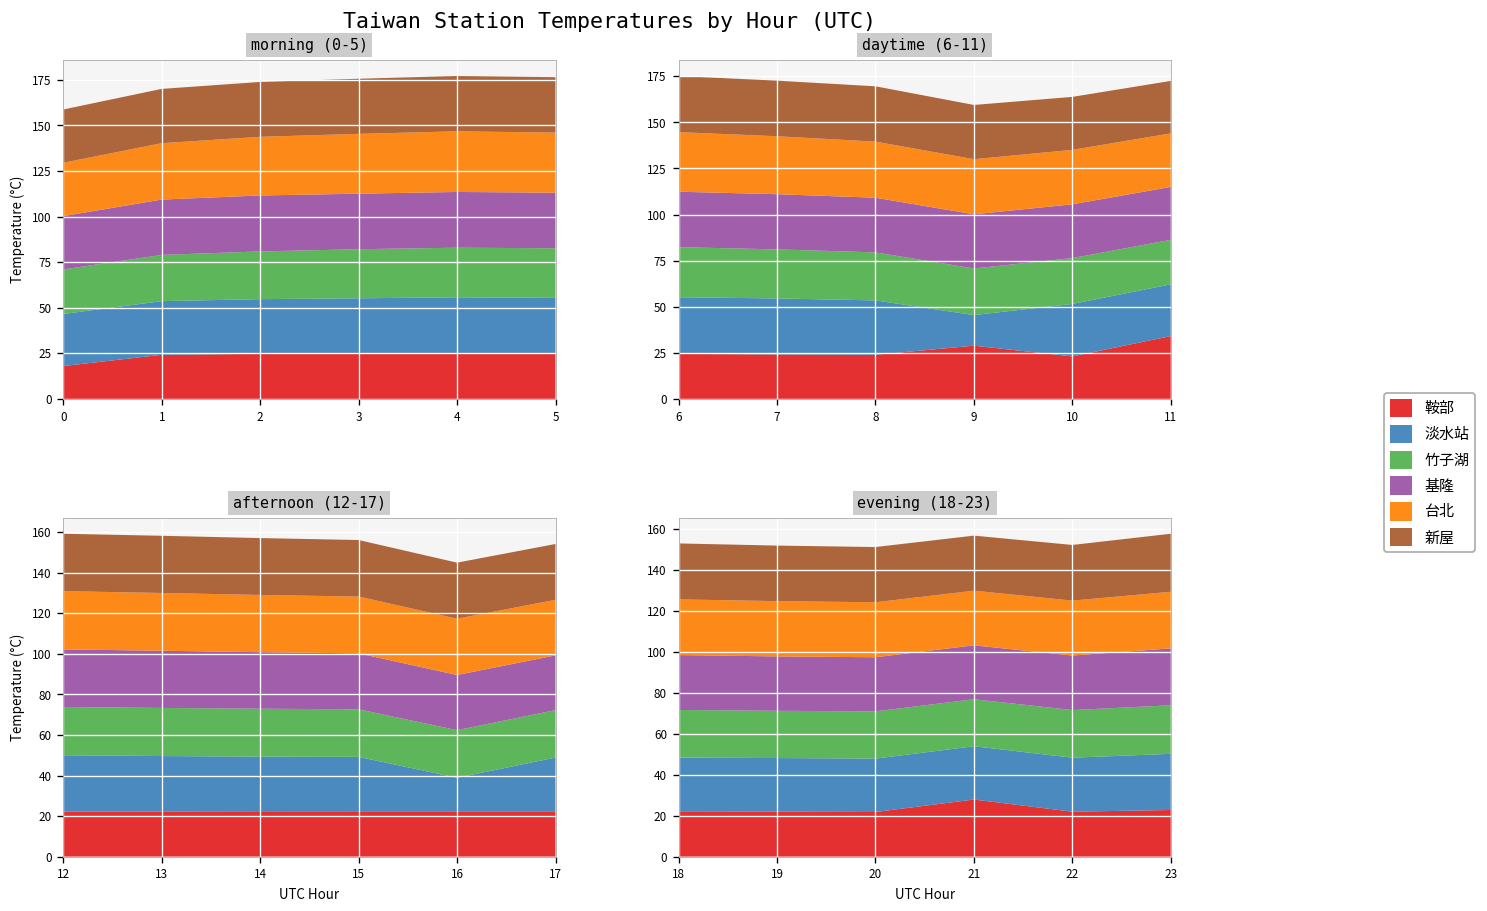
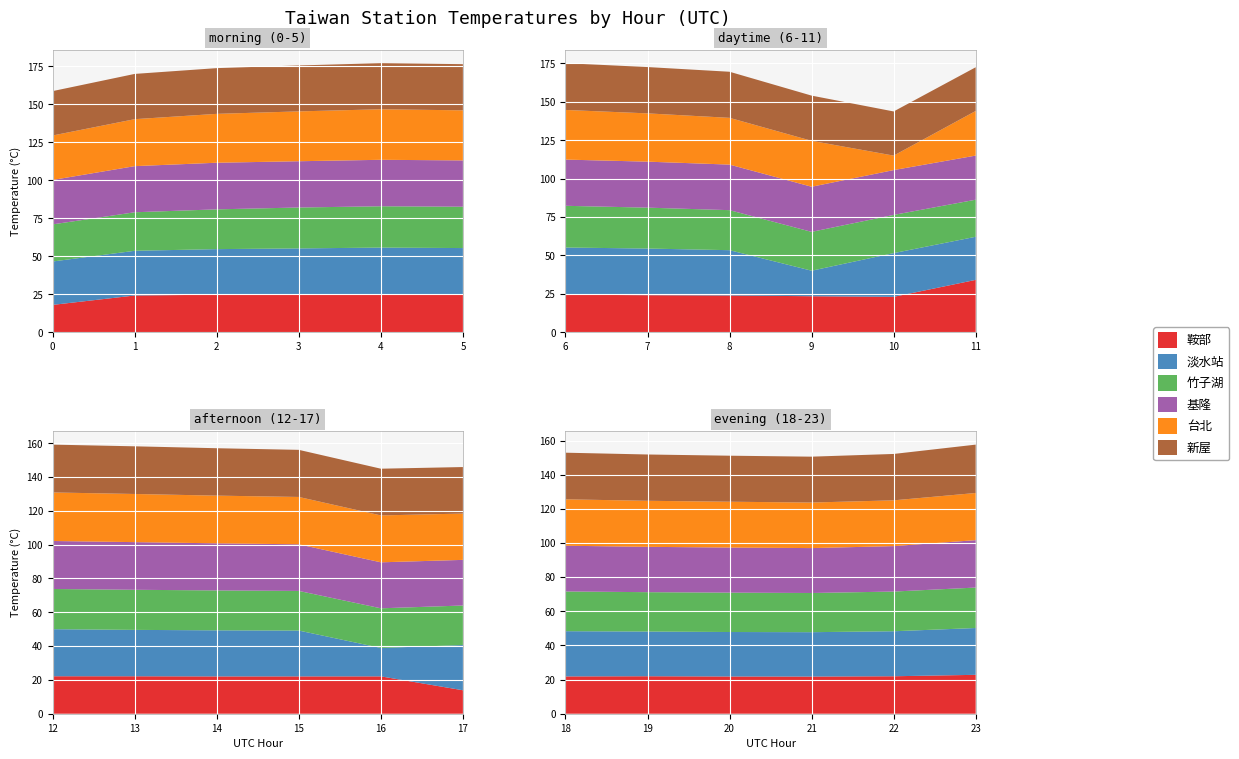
daytime (6-11), 鞍部, 9: 29 -> 23
daytime (6-11), 台北, 10: 30 -> 9
afternoon (12-17), 鞍部, 17: 22 -> 14
evening (18-23), 鞍部, 21: 28 -> 22
